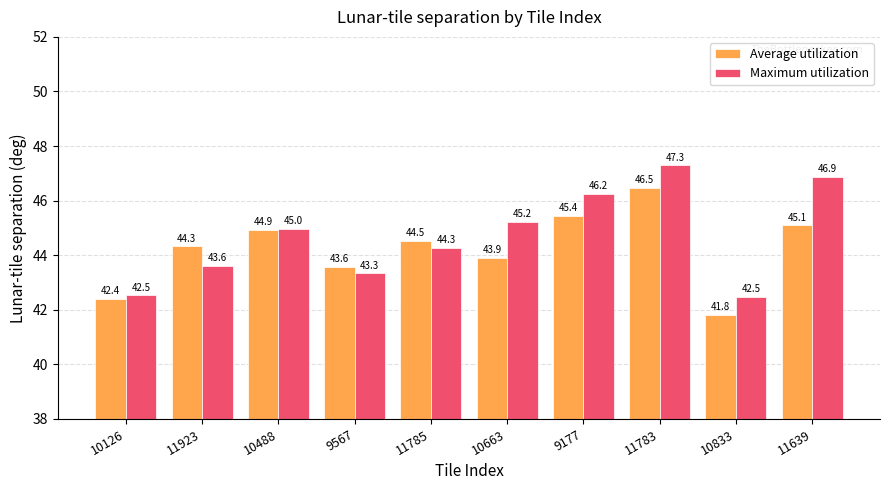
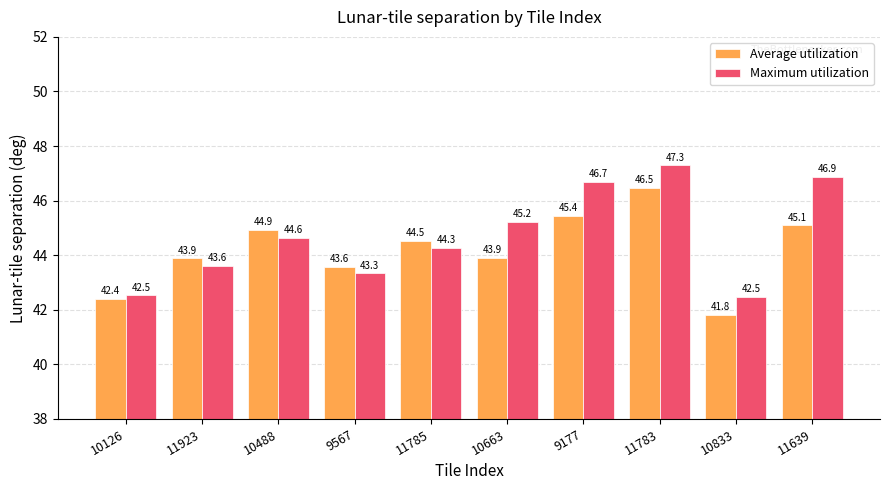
Average utilization, 11923: 44.3 -> 43.9
Maximum utilization, 10488: 45.0 -> 44.6
Maximum utilization, 9177: 46.2 -> 46.7
